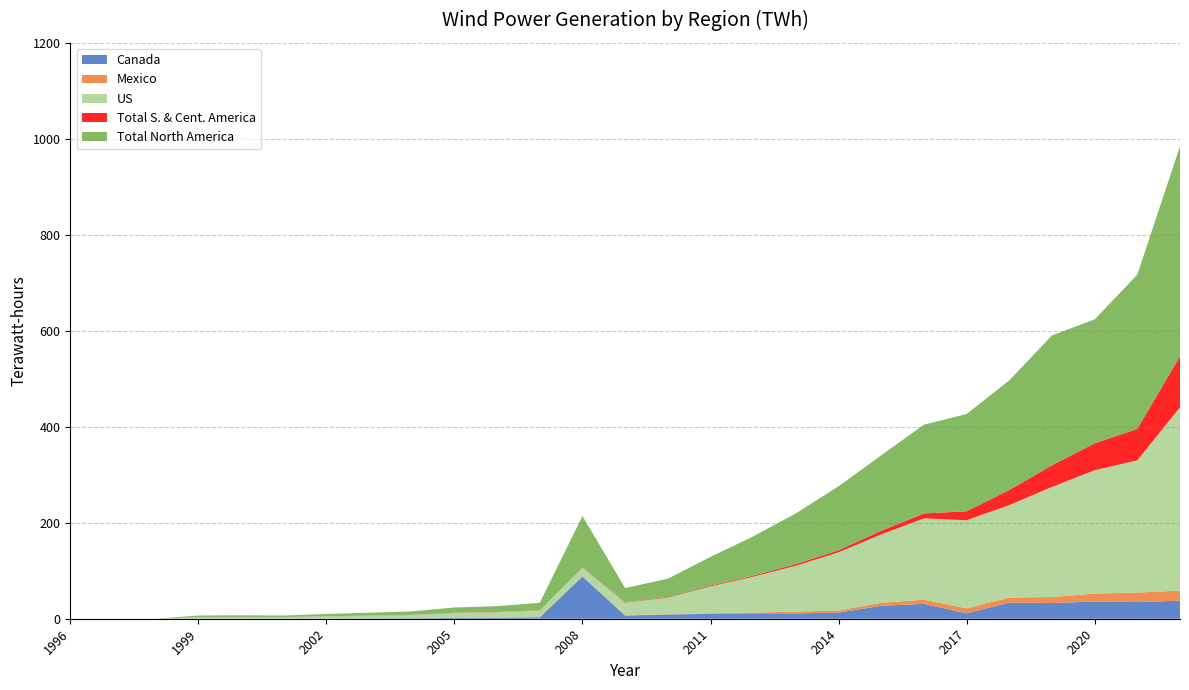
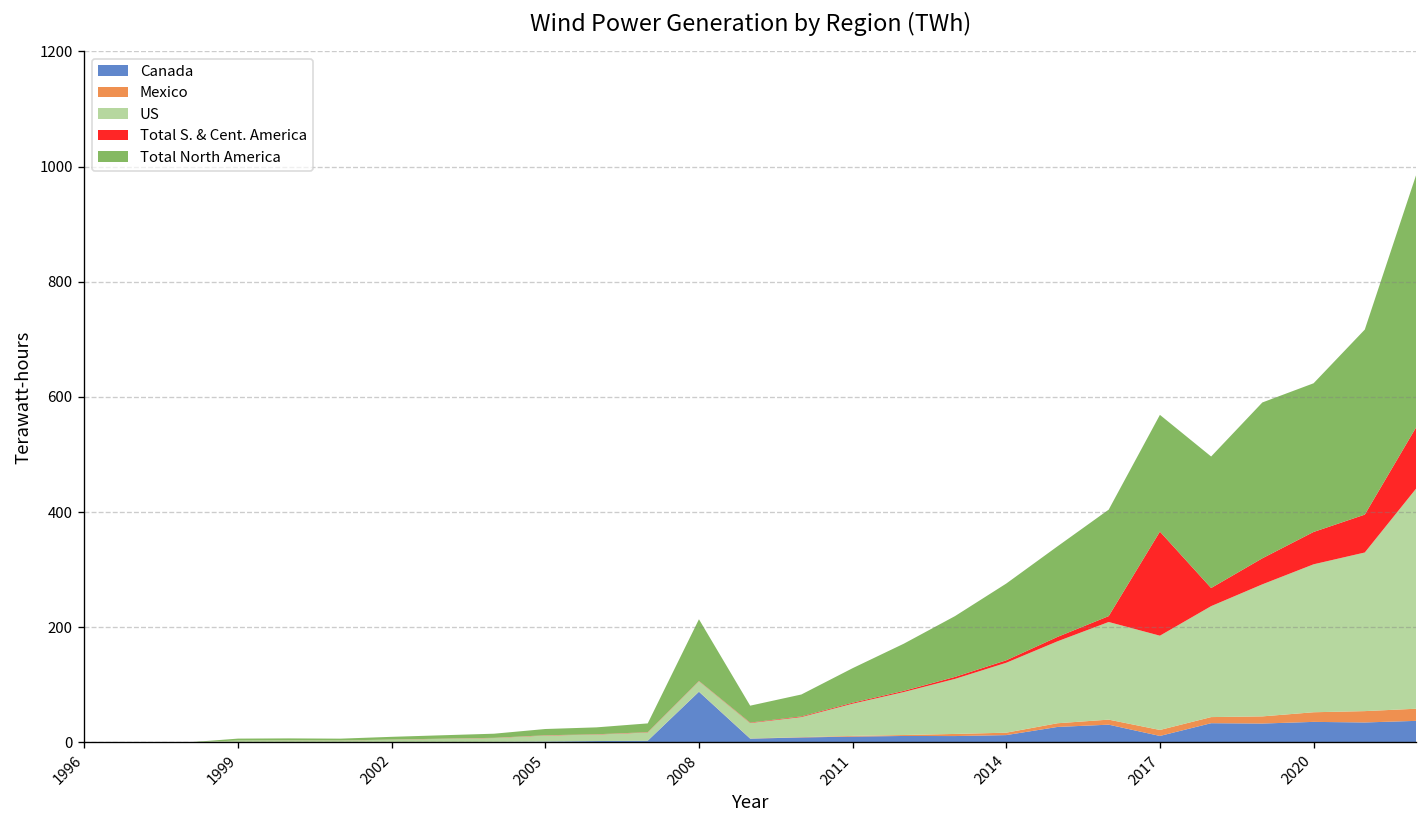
US, 2017: 180 -> 160
Total S. & Cent. America, 2017: 20 -> 180
